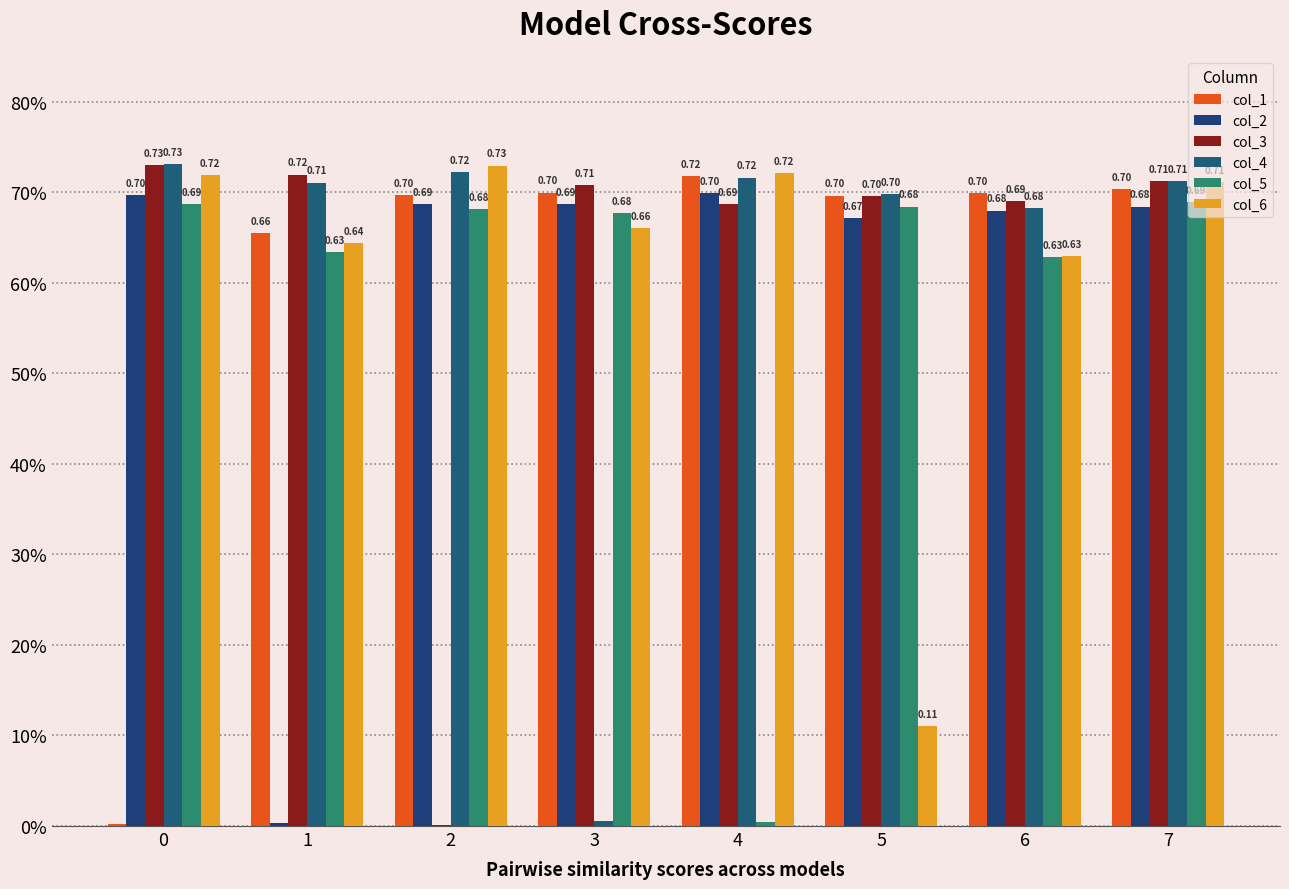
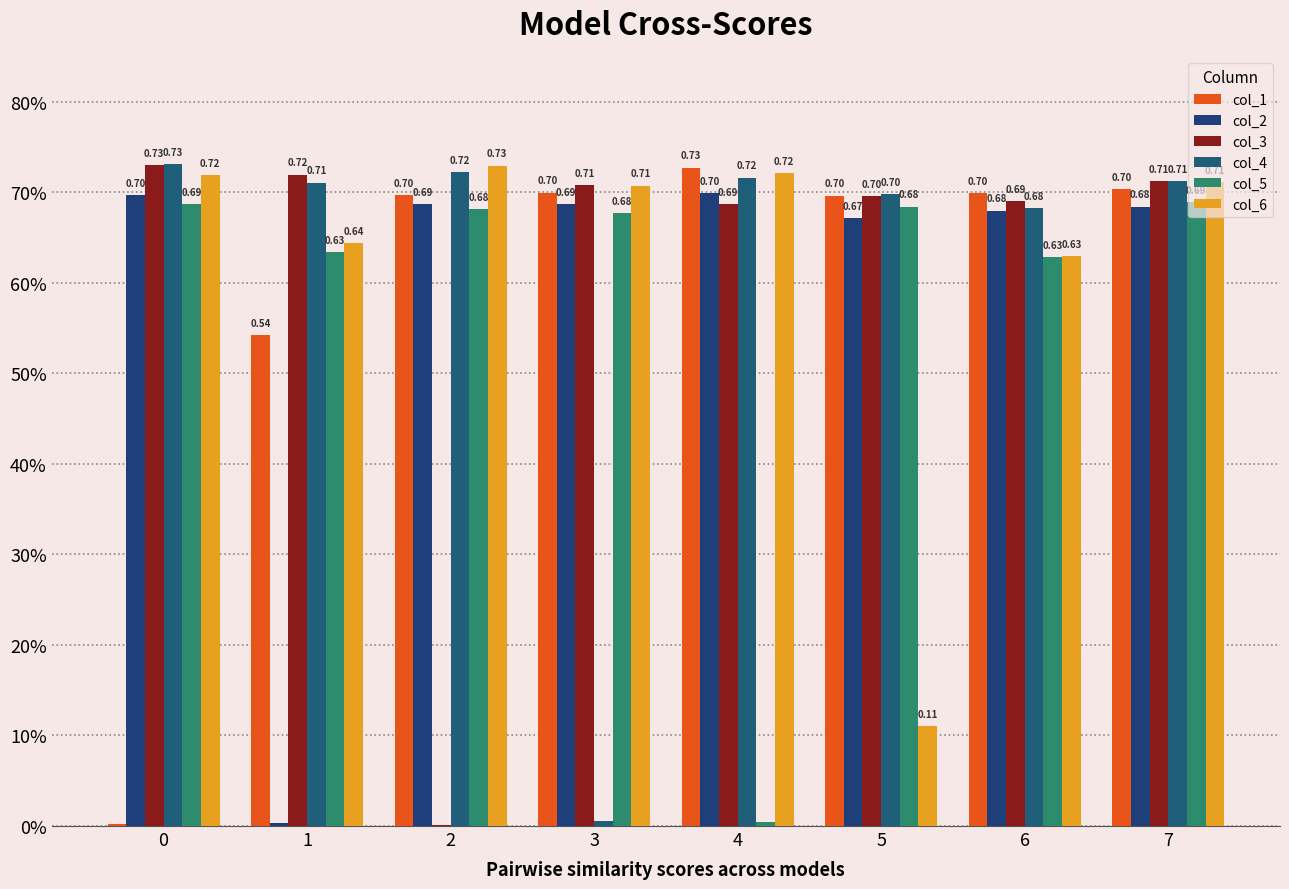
col_1, 1: 0.66 -> 0.54
col_6, 3: 0.66 -> 0.71
col_1, 4: 0.72 -> 0.73
